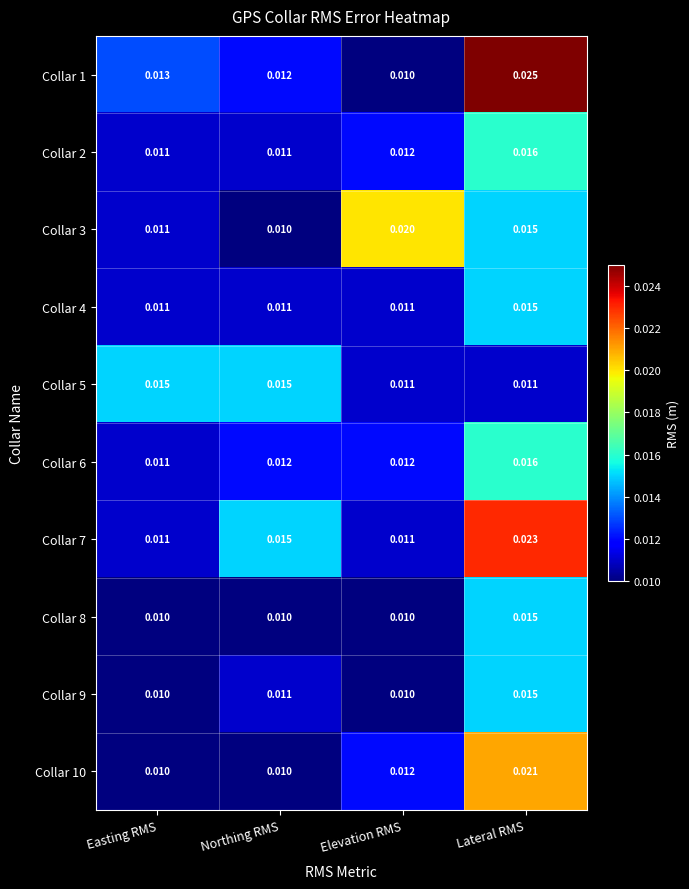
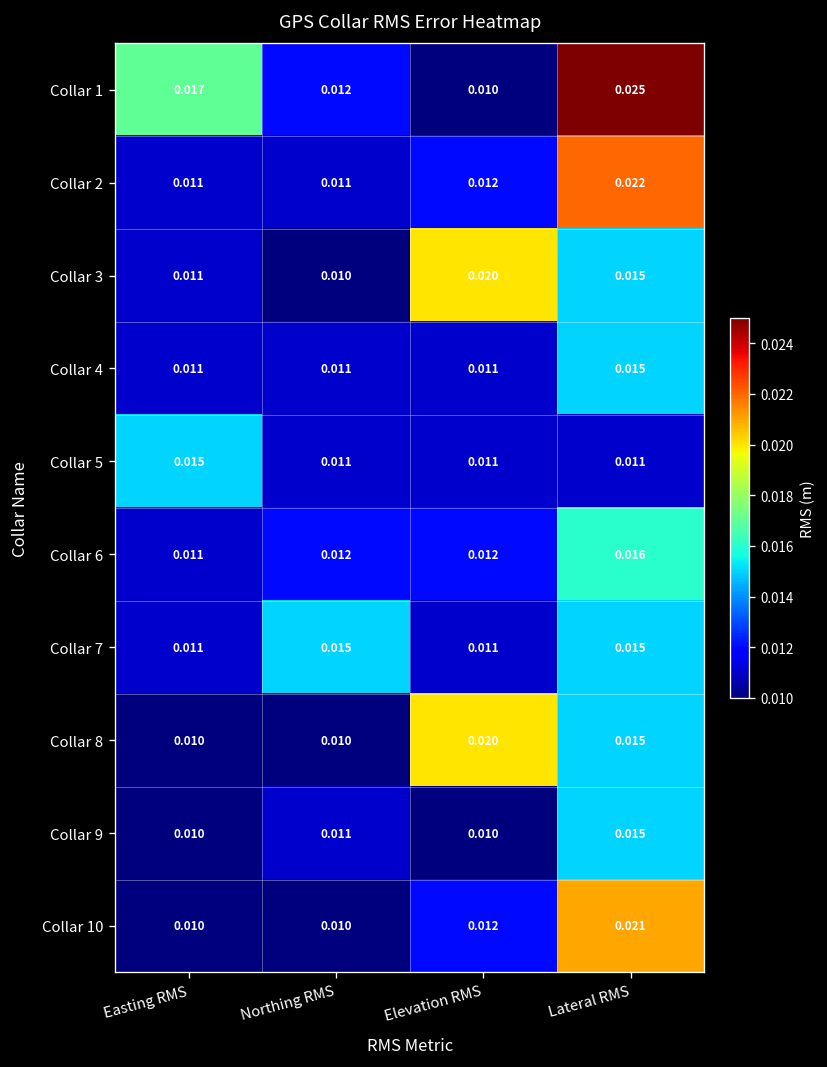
Collar 1, Easting RMS: 0.013 -> 0.017
Collar 2, Lateral RMS: 0.016 -> 0.022
Collar 5, Northing RMS: 0.015 -> 0.011
Collar 7, Lateral RMS: 0.023 -> 0.015
Collar 8, Elevation RMS: 0.010 -> 0.020
